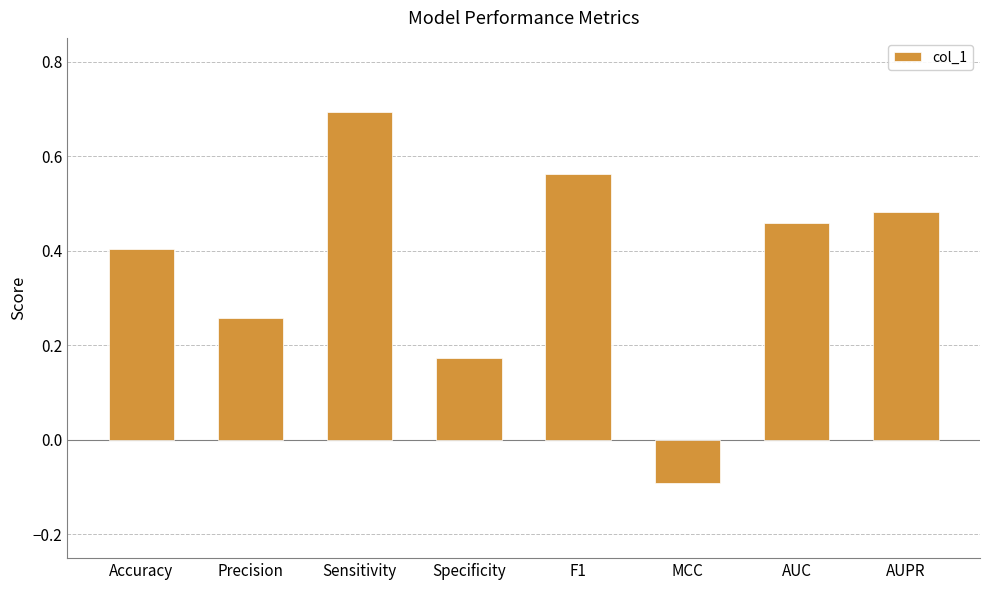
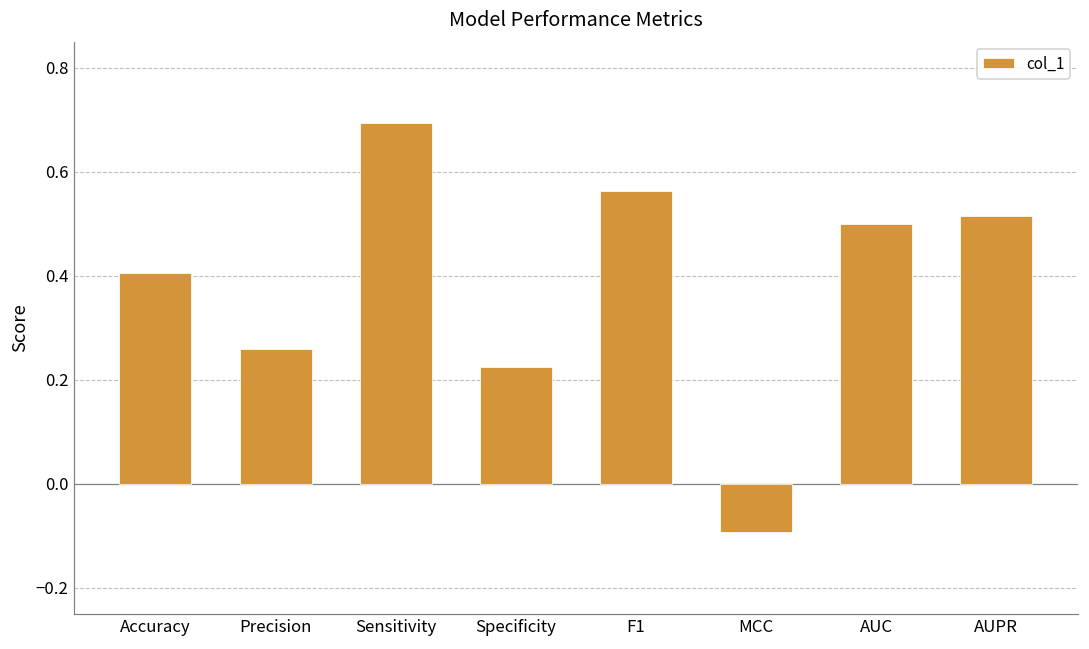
Specificity: 0.17 -> 0.23
AUC: 0.46 -> 0.50
AUPR: 0.48 -> 0.51
